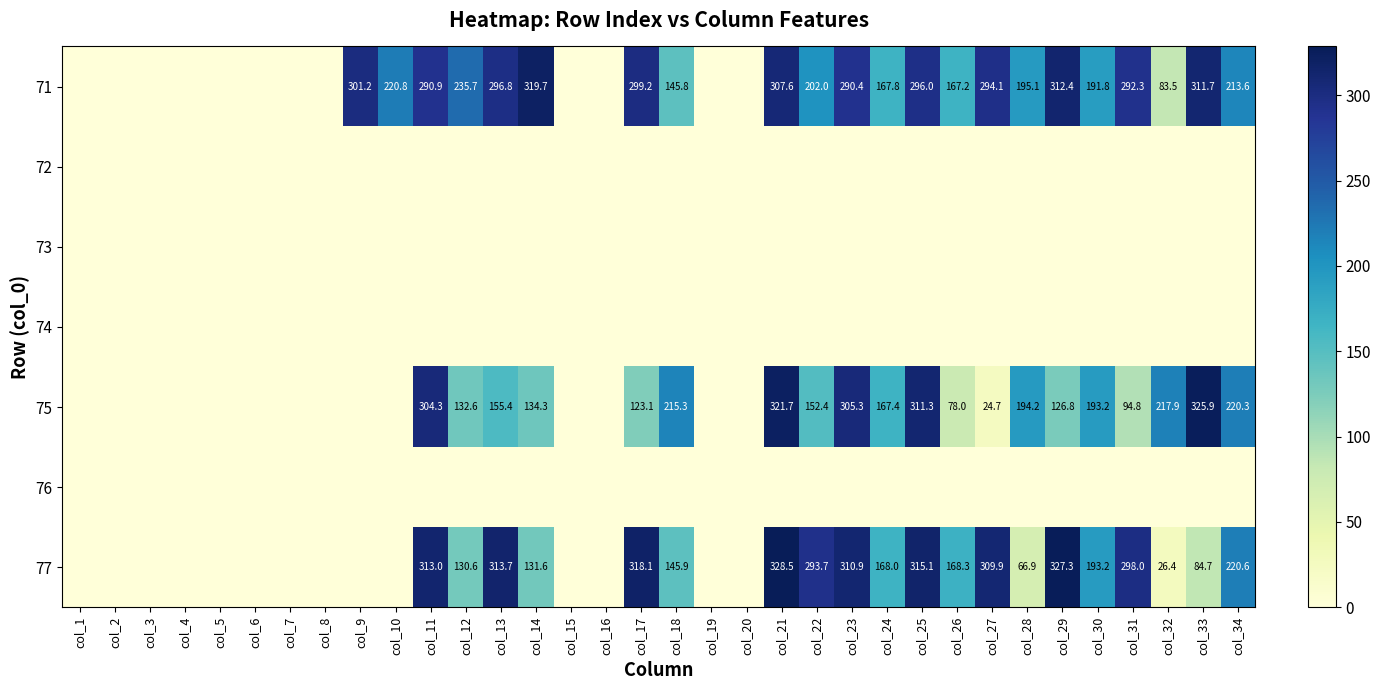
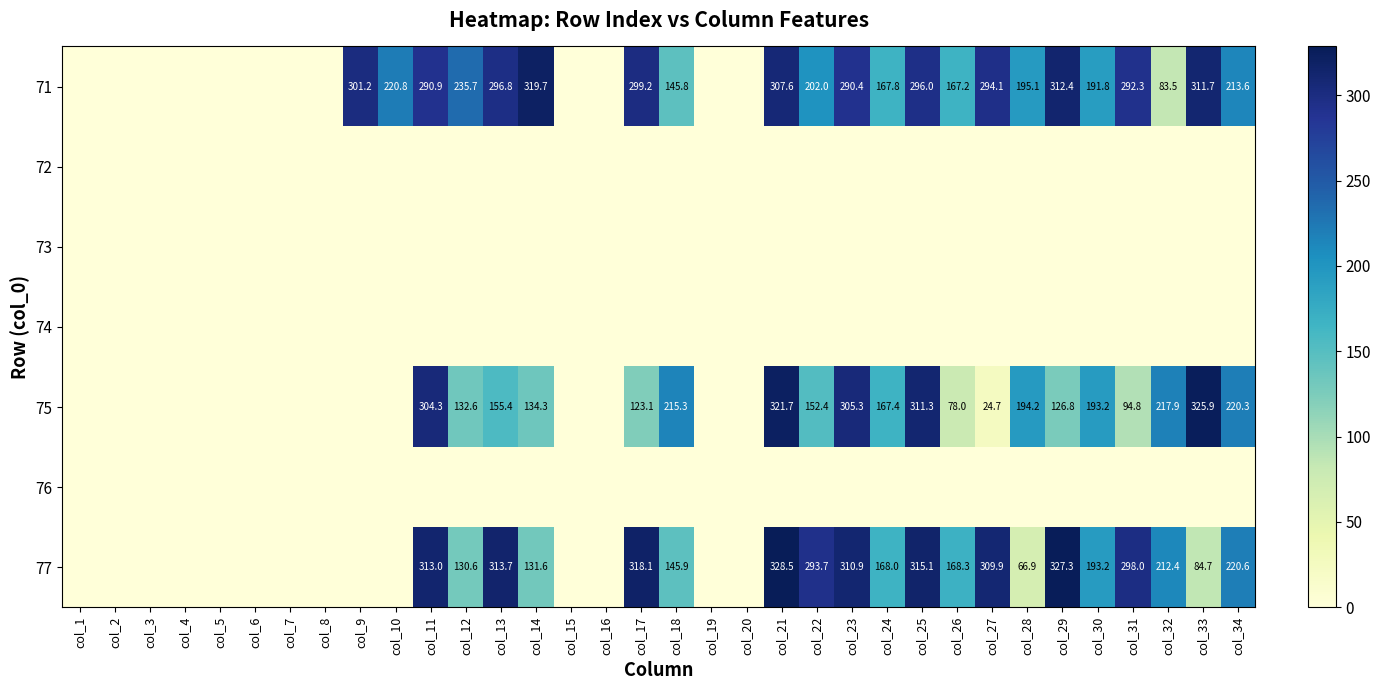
77, col_32: 26.4 -> 212.4
